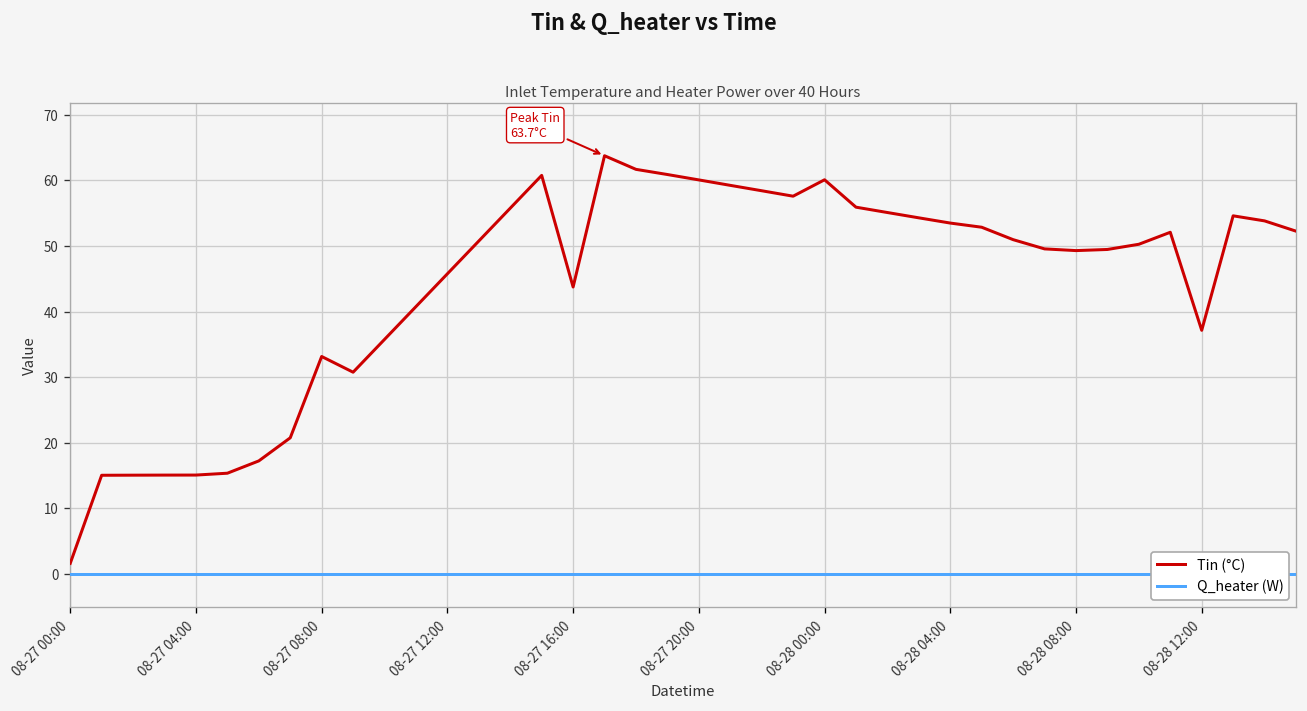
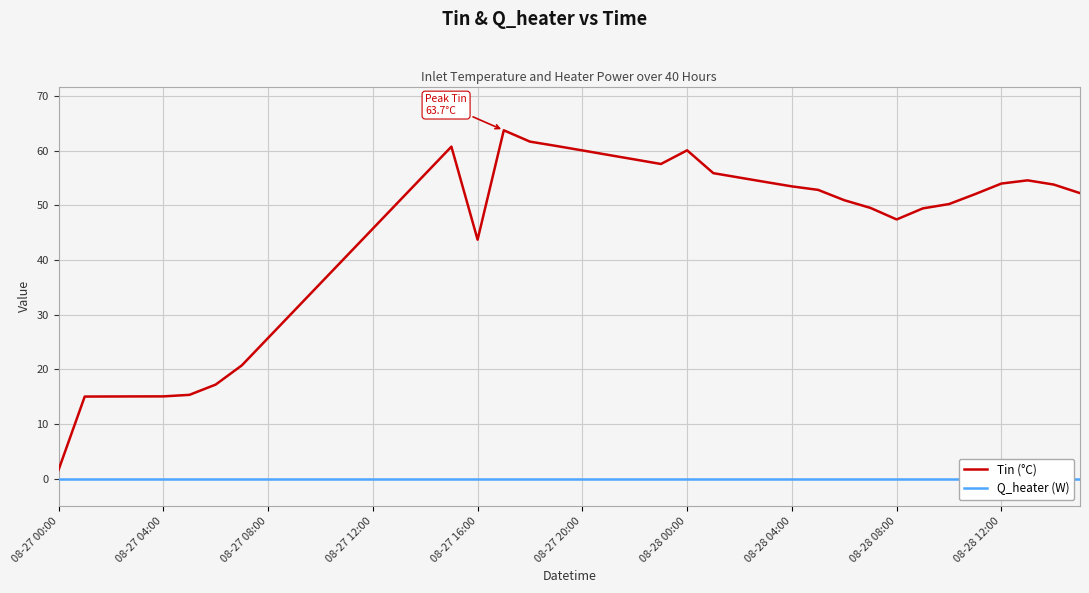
Tin (°C), 08-27 08:00: 33 -> 26
Tin (°C), 08-28 08:00: 49 -> 47
Tin (°C), 08-28 12:00: 37 -> 54
